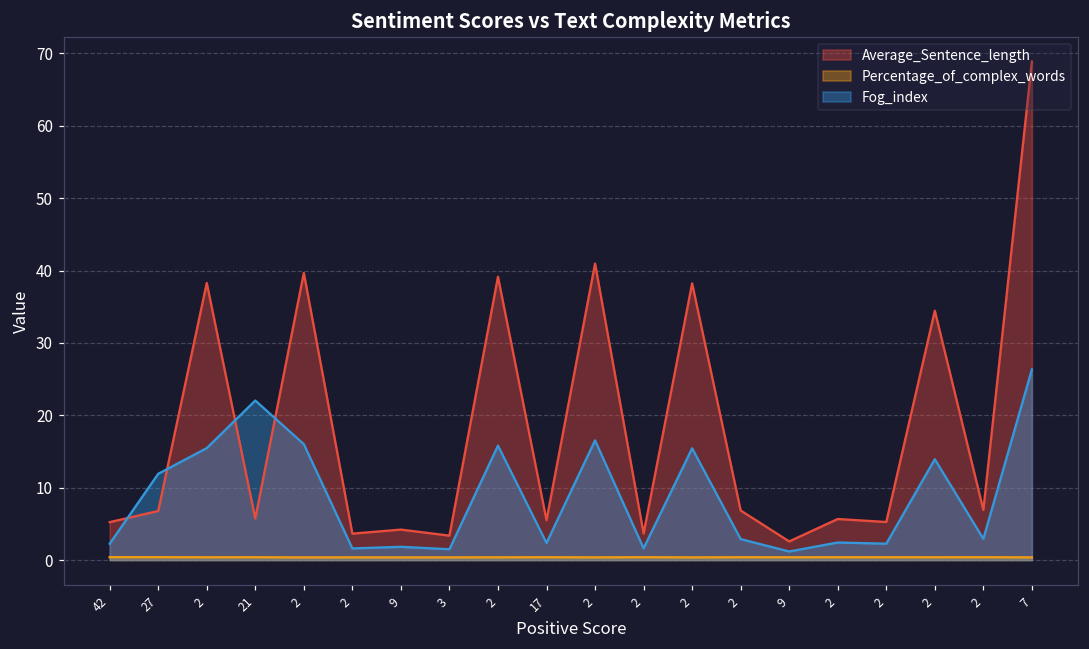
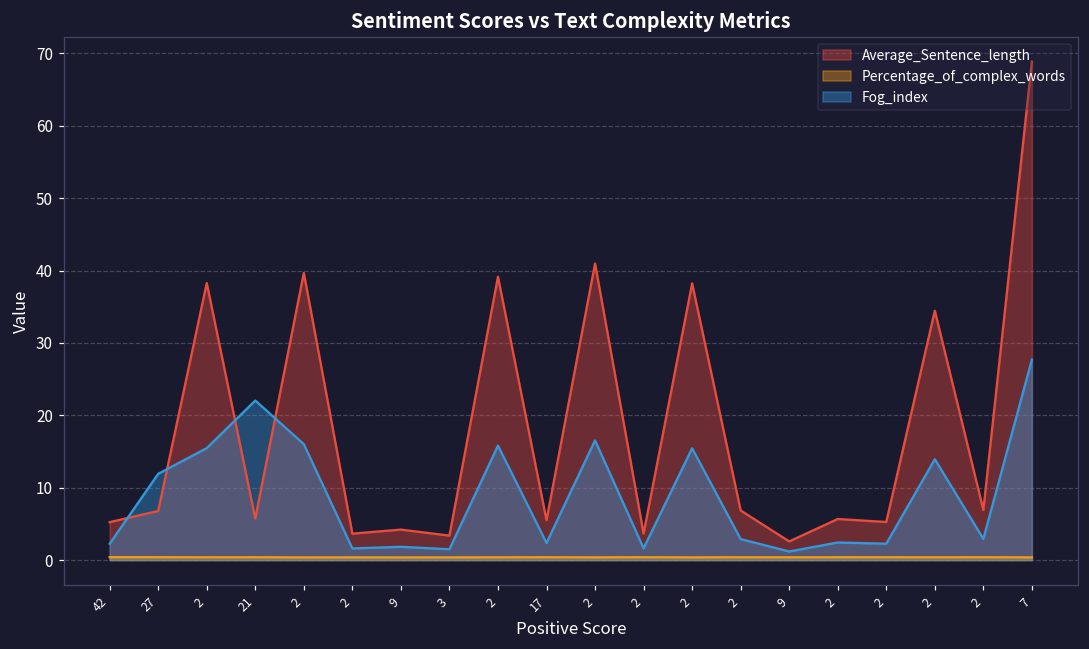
Fog_index, 7: 26 -> 28
